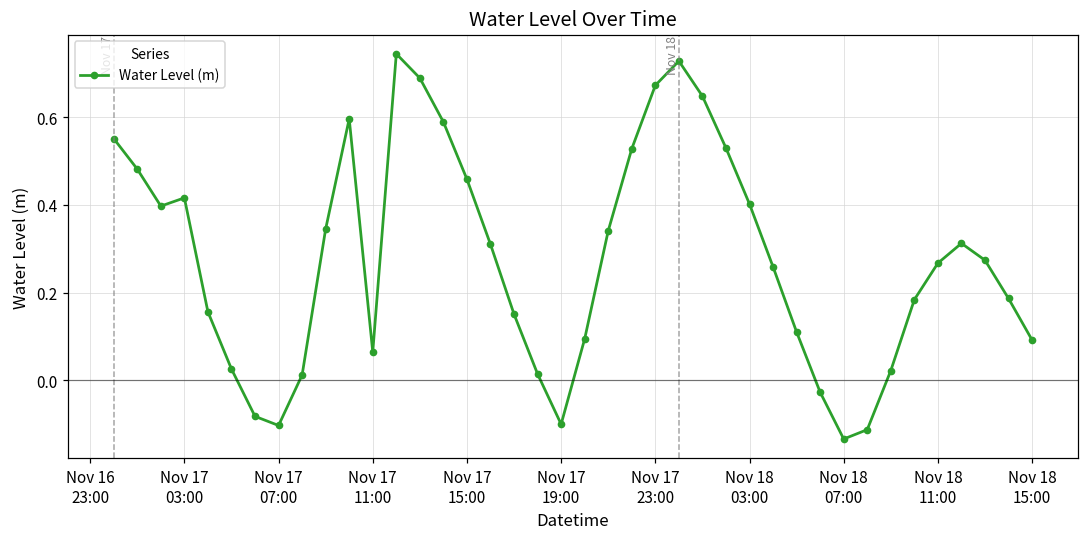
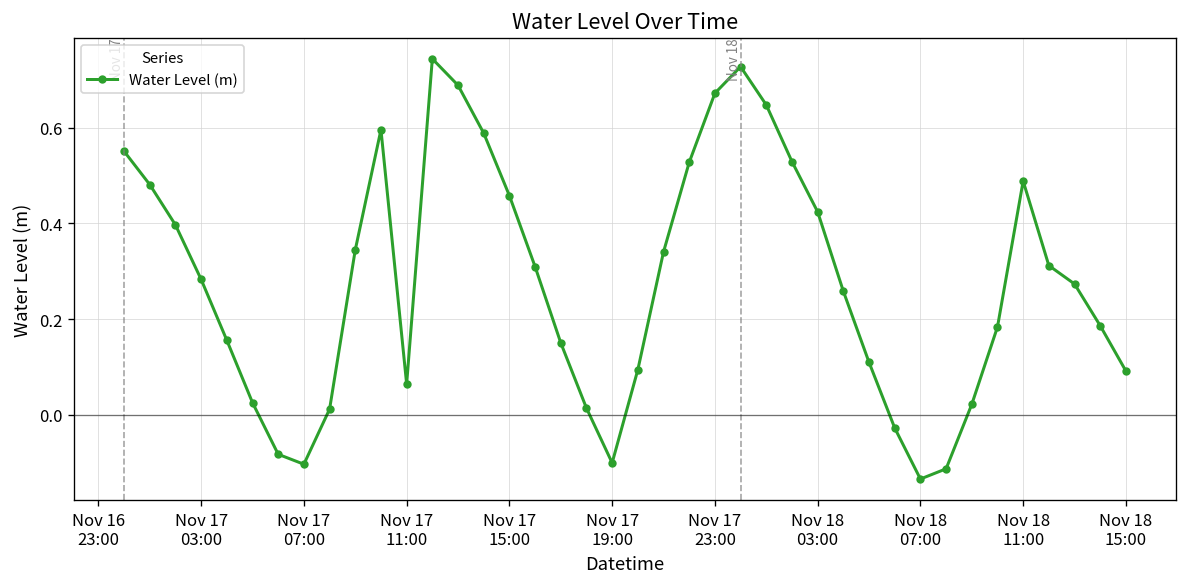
Nov 17 03:00: 0.42 -> 0.28
Nov 18 03:00: 0.40 -> 0.42
Nov 18 11:00: 0.27 -> 0.49
